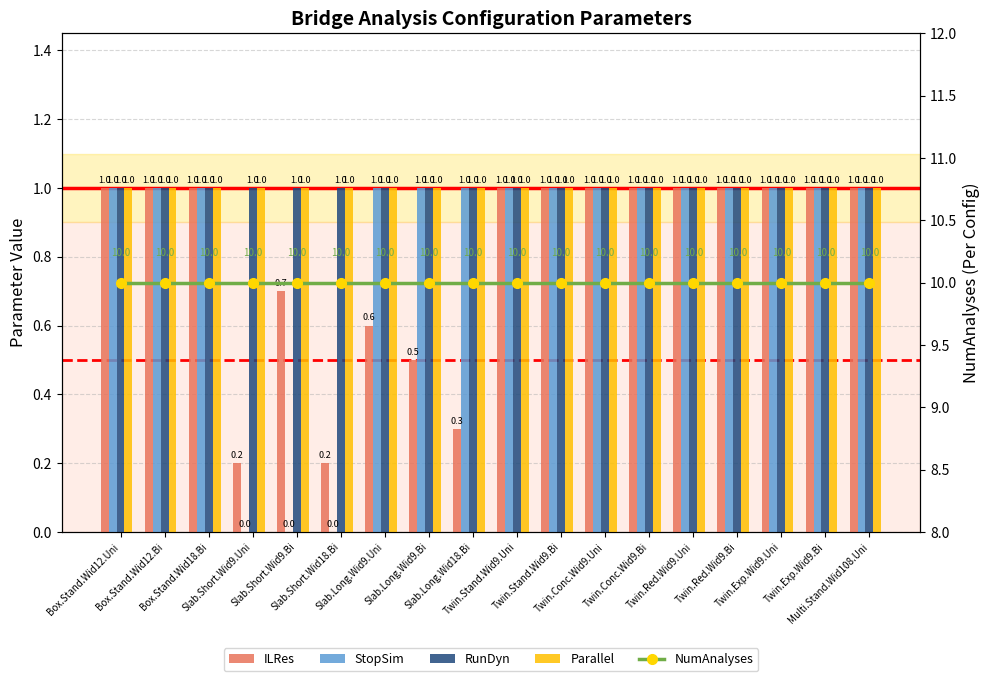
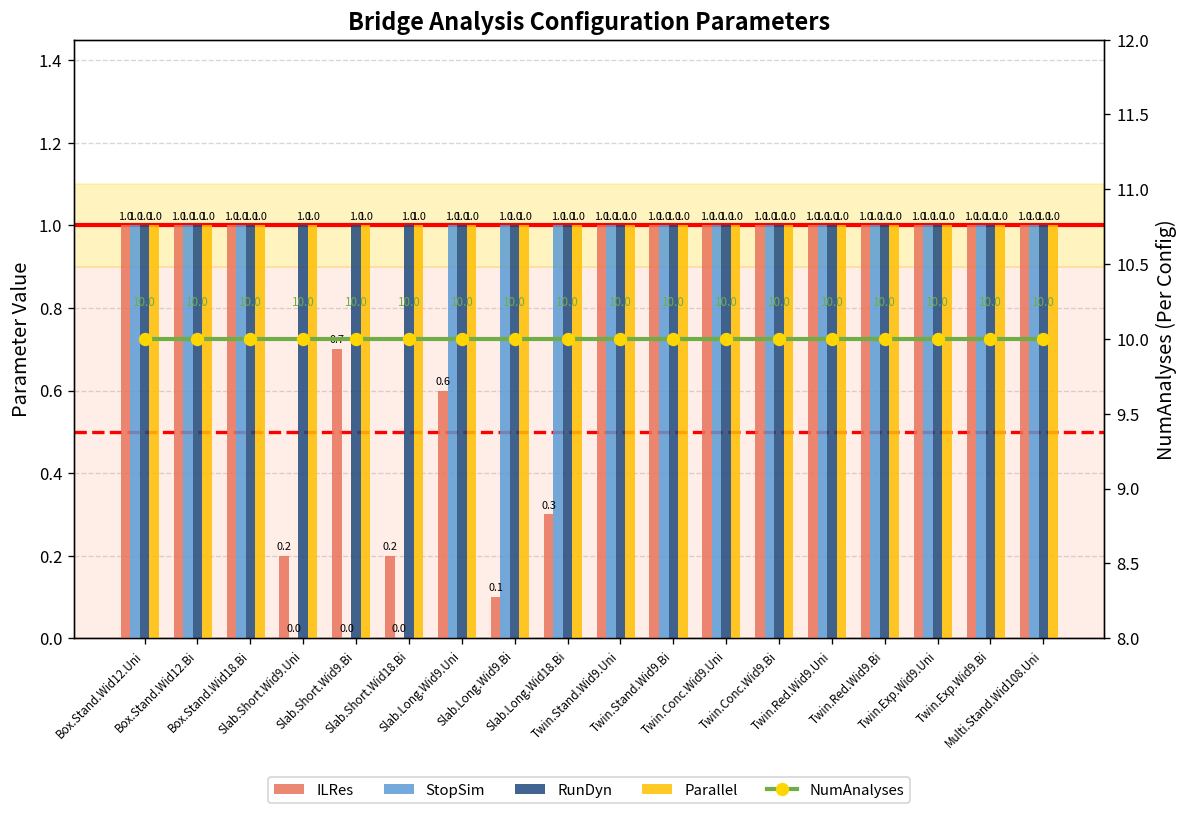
ILRes, Slab.Long.Wid9.Bi: 0.5 -> 0.1
